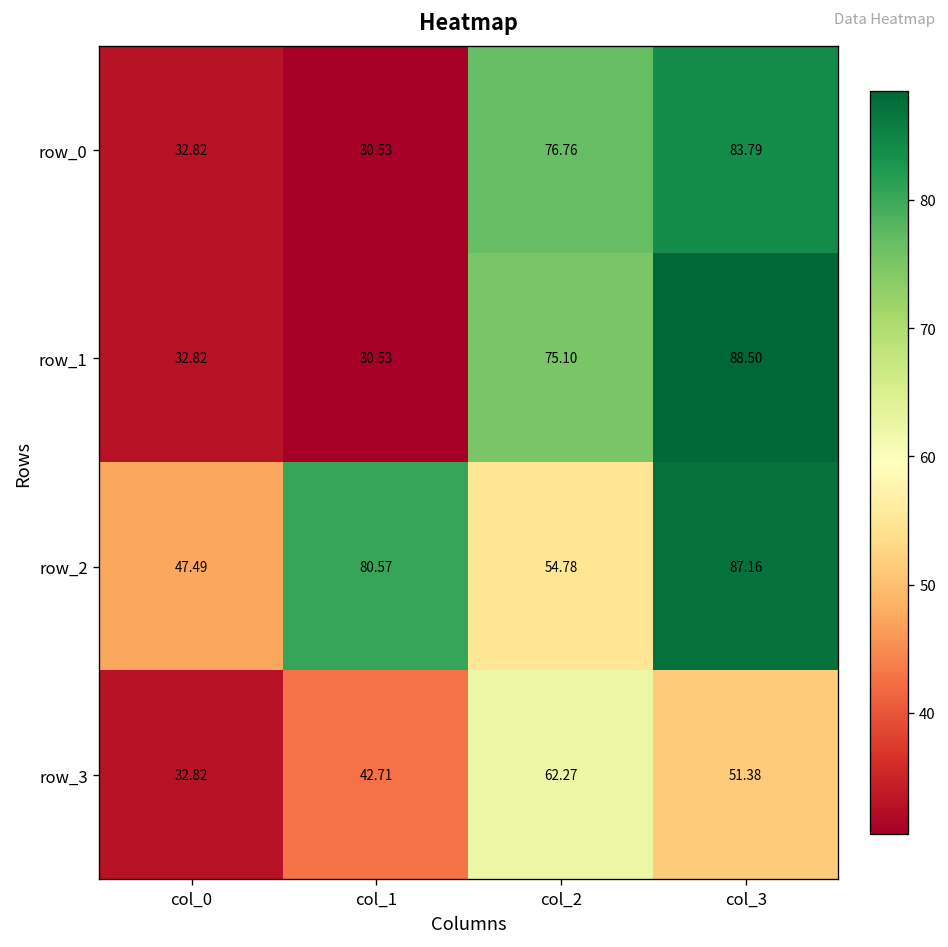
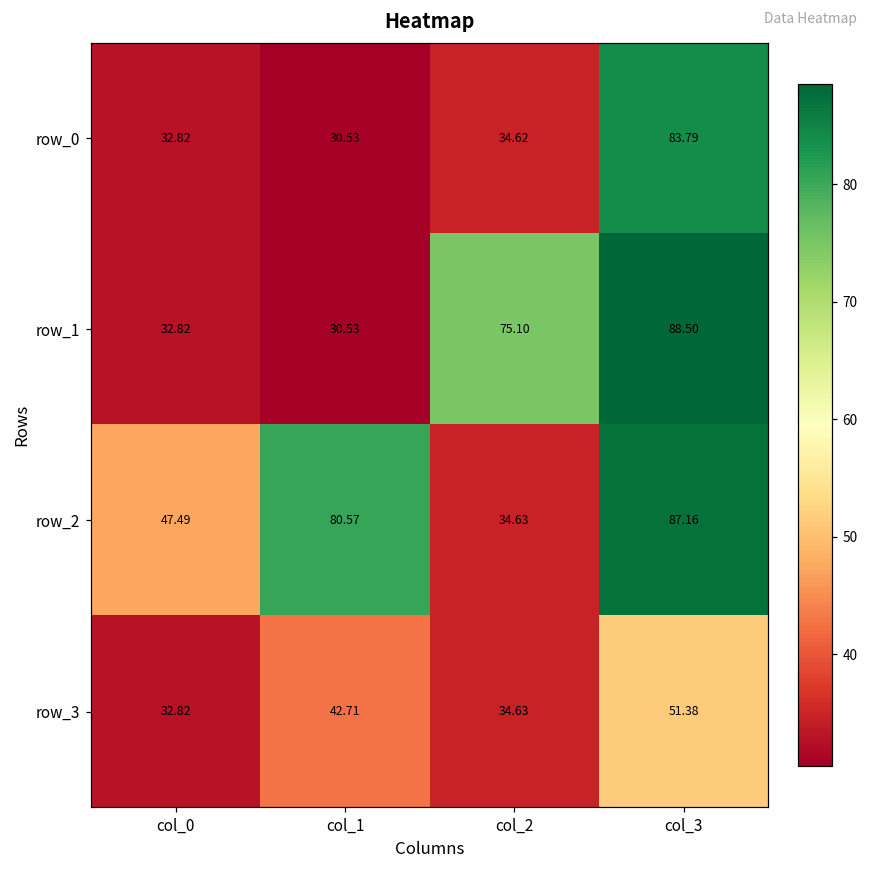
row_0, col_2: 76.76 -> 34.62
row_2, col_2: 54.78 -> 34.63
row_3, col_2: 62.27 -> 34.63
